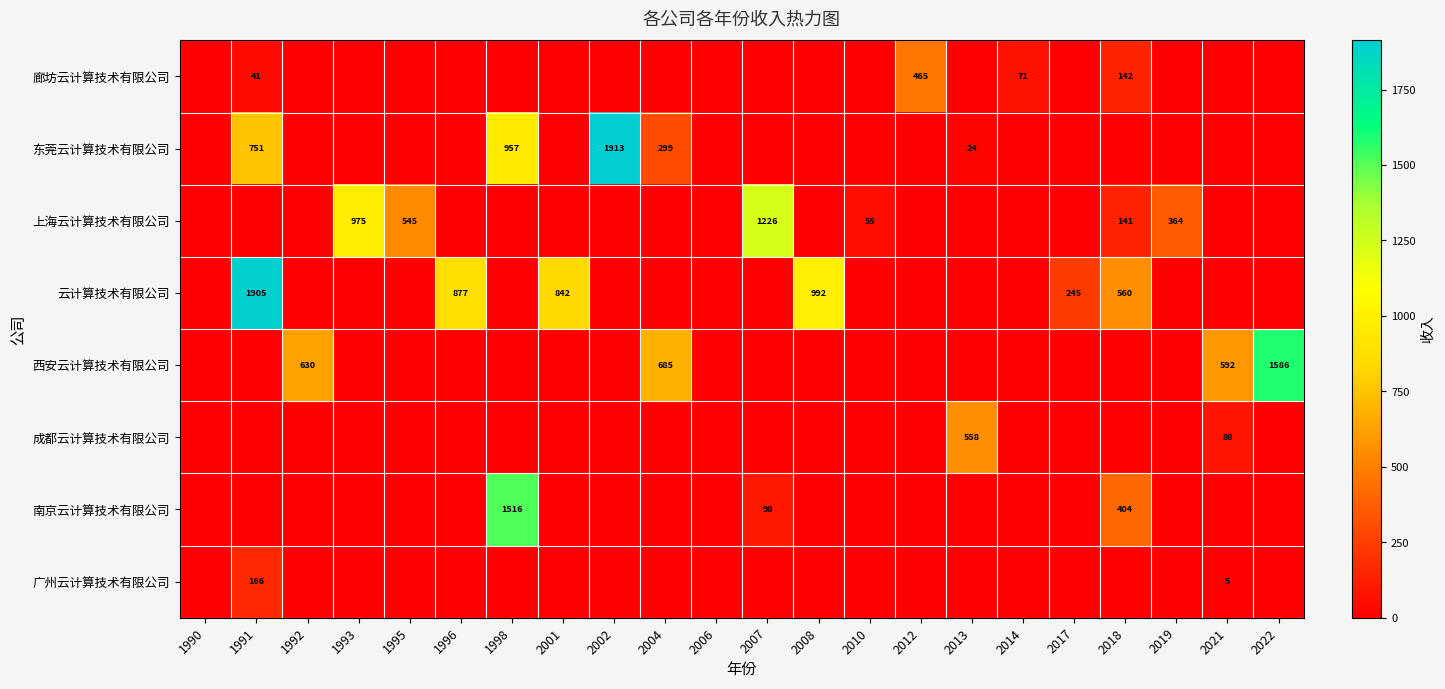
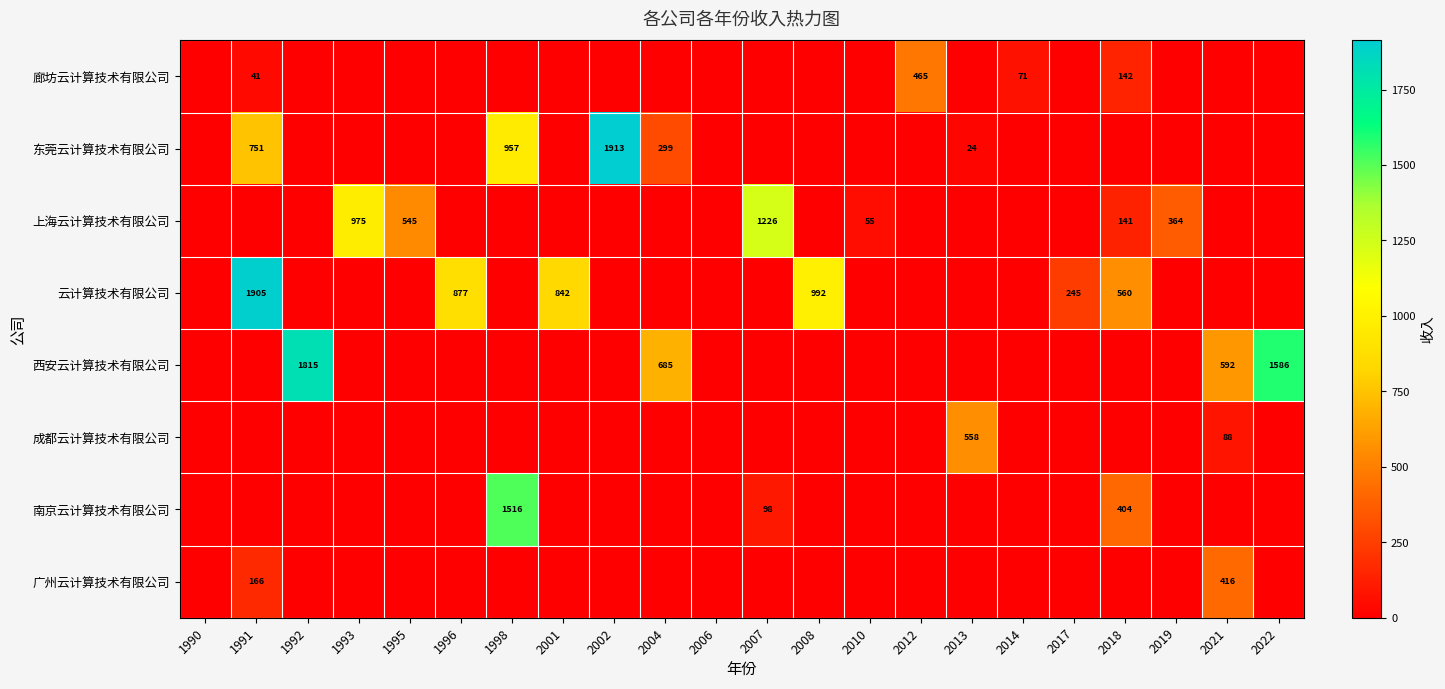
西安云计算技术有限公司, 1992: 630 -> 1815
广州云计算技术有限公司, 2021: 5 -> 416
